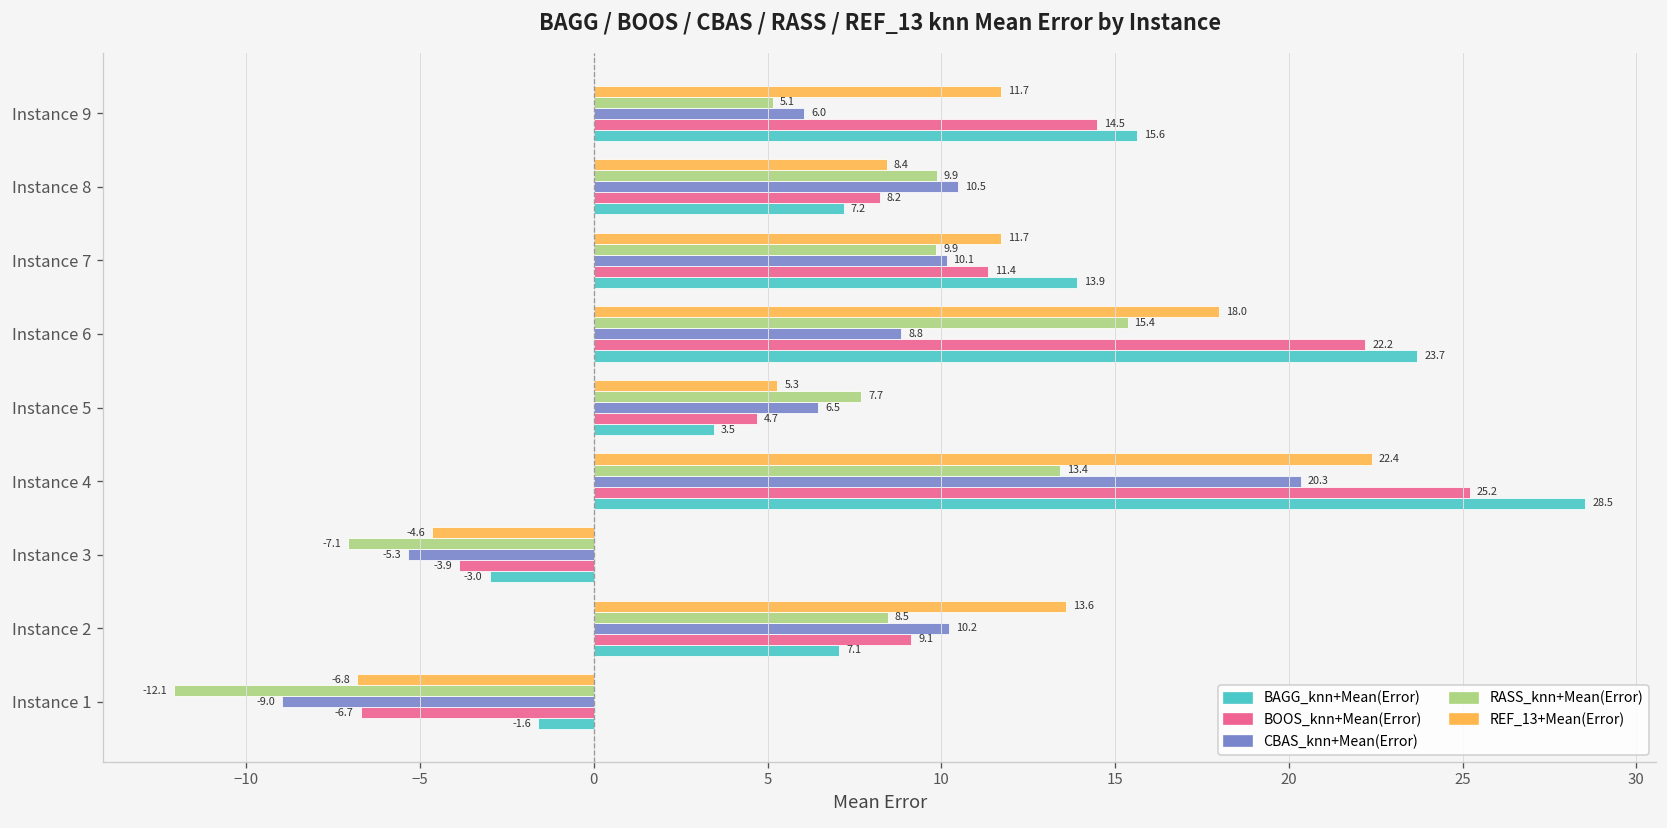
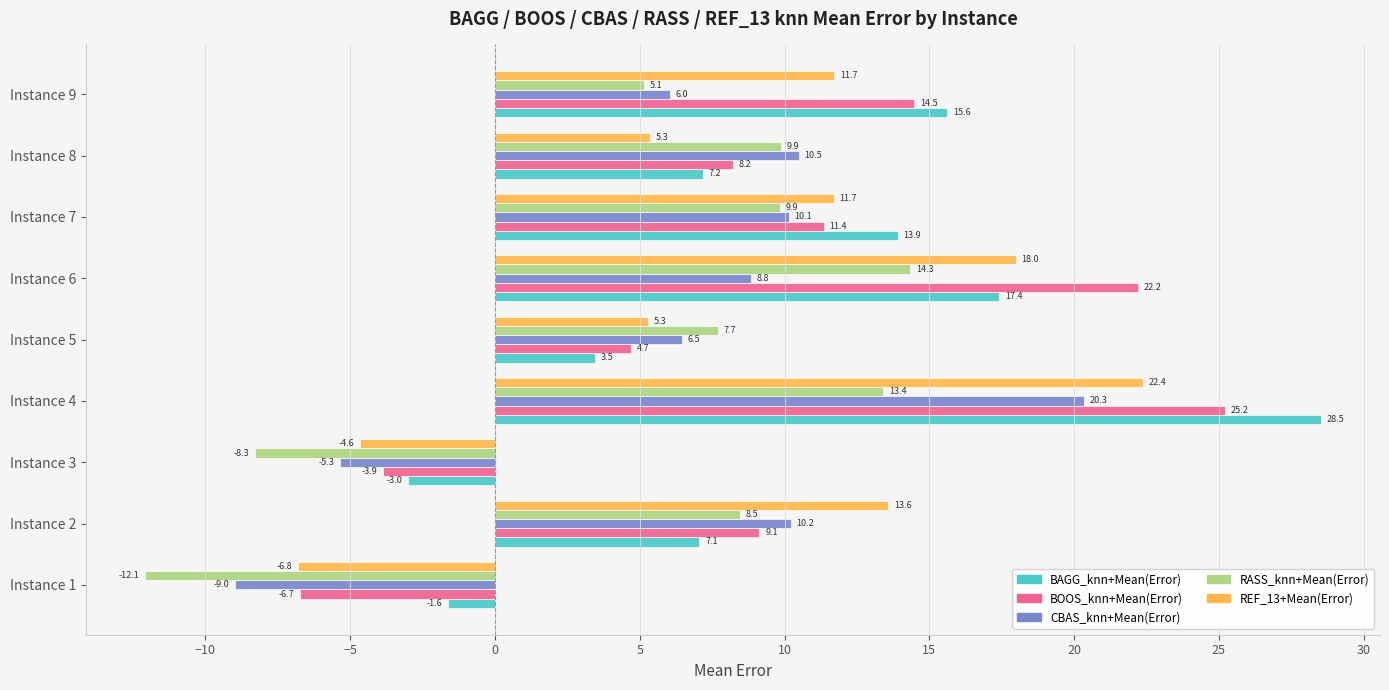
REF_13+Mean(Error), Instance 8: 8.4 -> 5.3
RASS_knn+Mean(Error), Instance 6: 15.4 -> 14.3
BAGG_knn+Mean(Error), Instance 6: 23.7 -> 17.4
RASS_knn+Mean(Error), Instance 3: -7.1 -> -8.3
